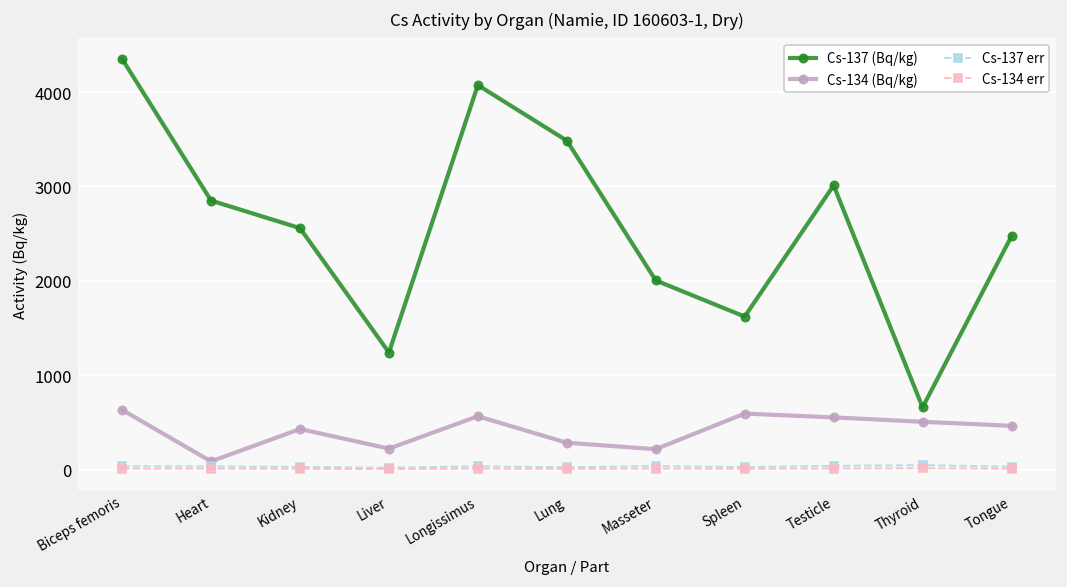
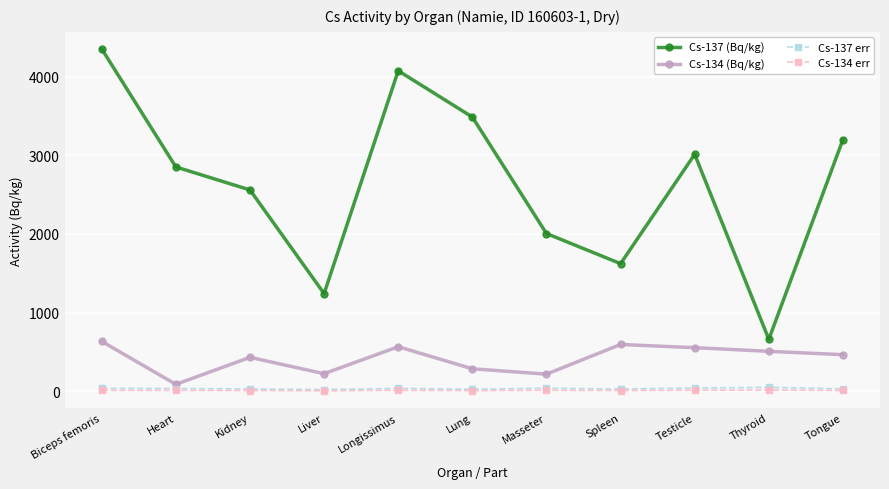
Cs-137 (Bq/kg), Tongue: 2500 -> 3200
